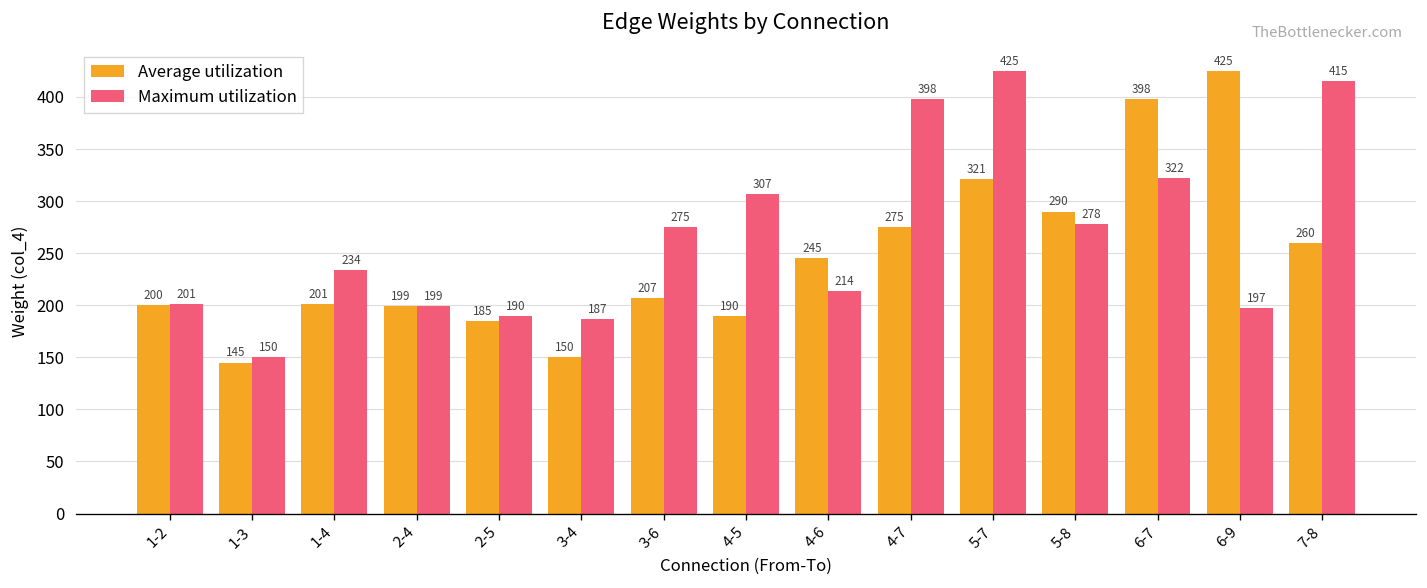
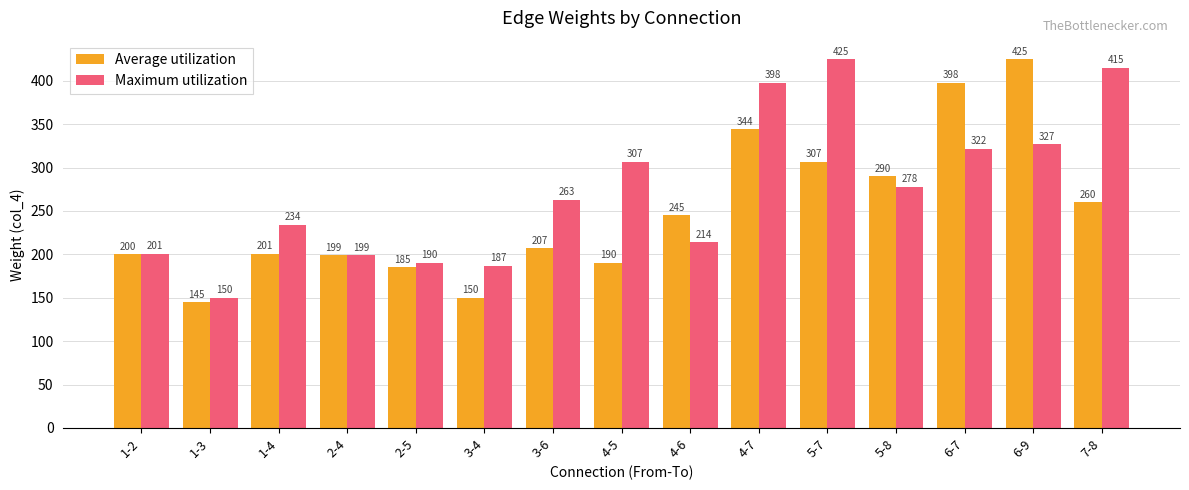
Maximum utilization, 3-6: 275 -> 263
Average utilization, 4-7: 275 -> 344
Average utilization, 5-7: 321 -> 307
Maximum utilization, 6-9: 197 -> 327
